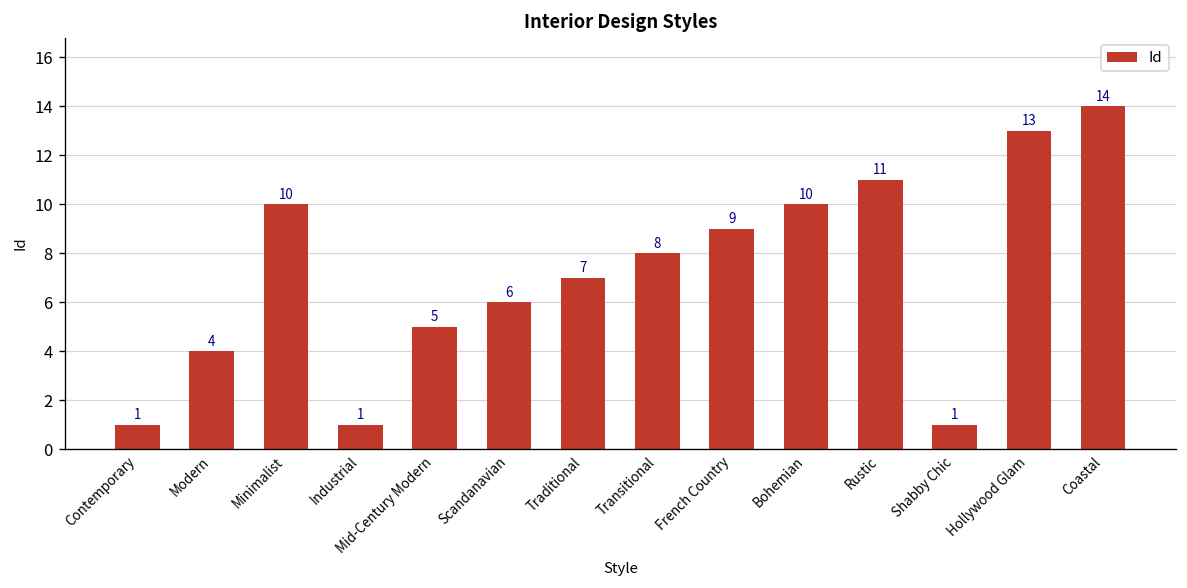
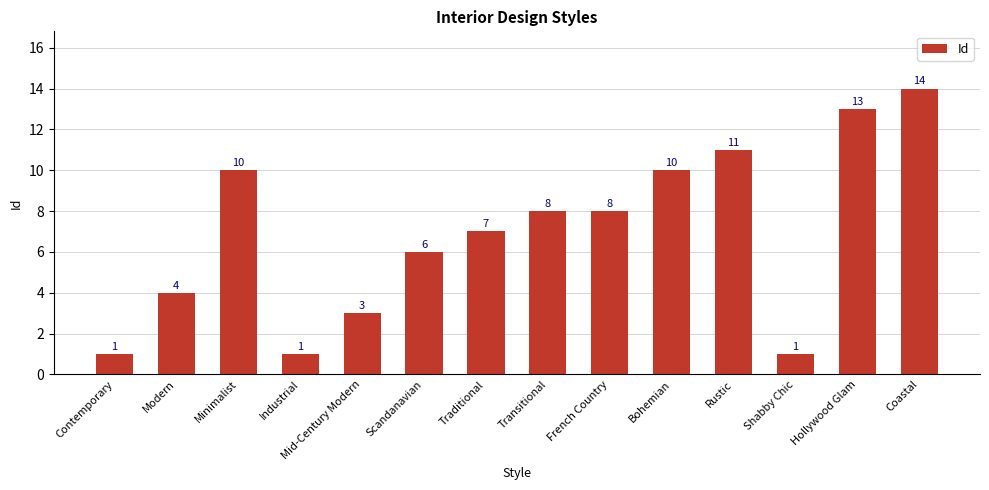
Mid-Century Modern: 5 -> 3
French Country: 9 -> 8
